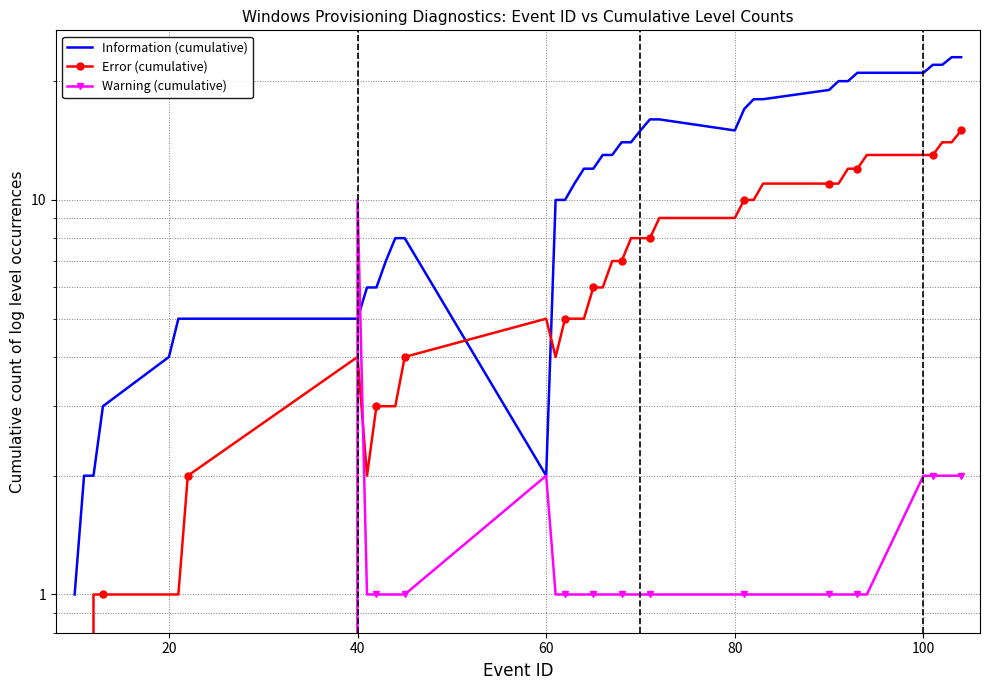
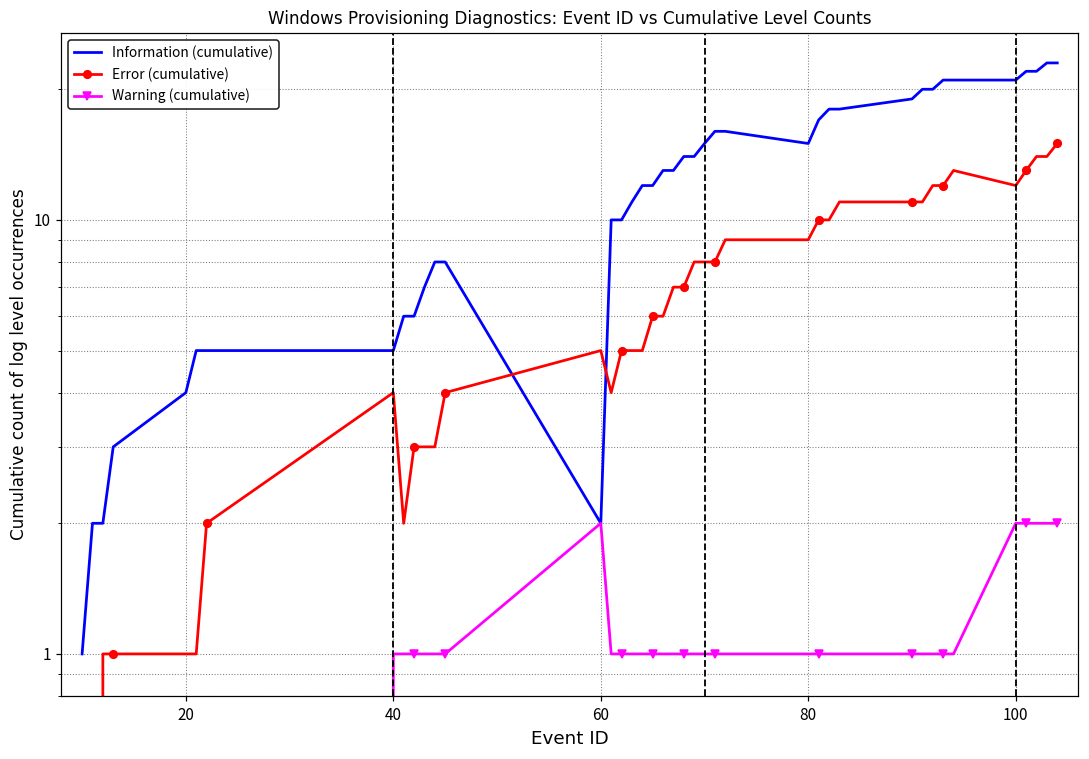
Warning (cumulative), 40: 10 -> 1
Error (cumulative), 100: 13 -> 12
